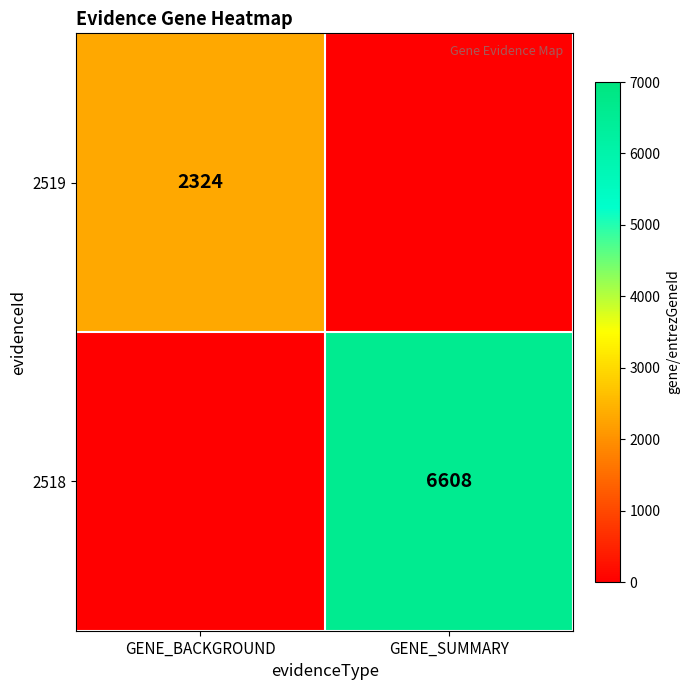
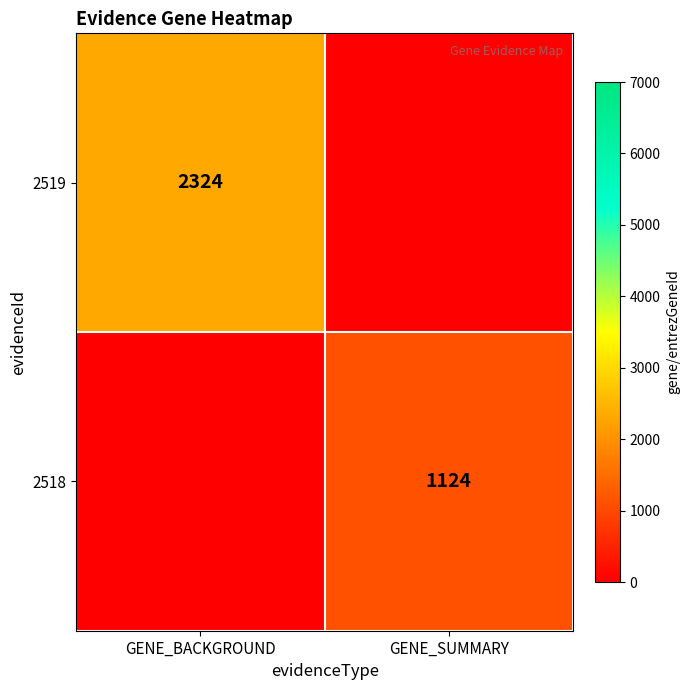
2518, GENE_SUMMARY: 6608 -> 1124
